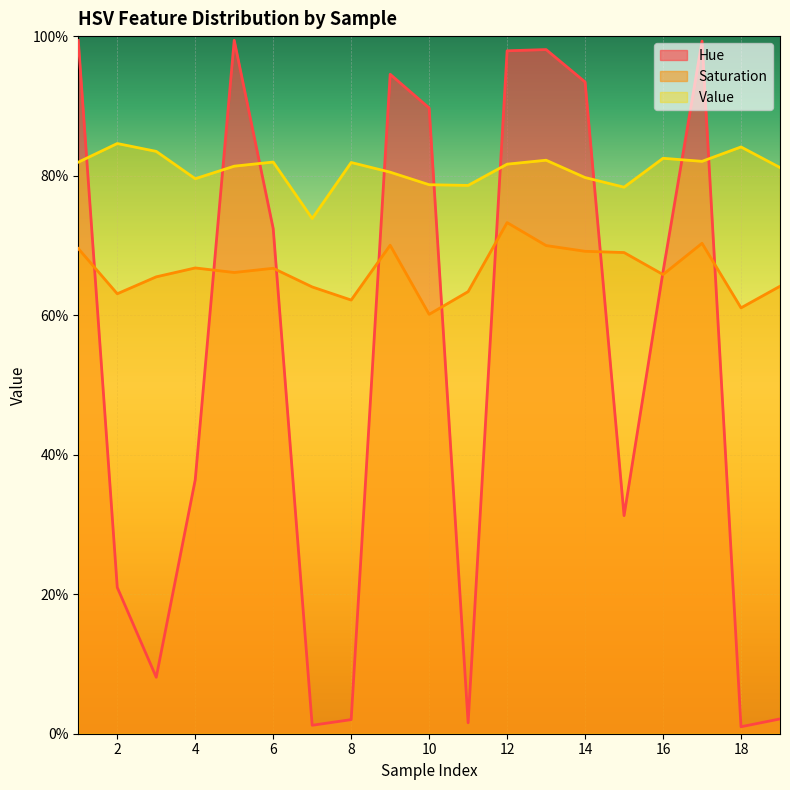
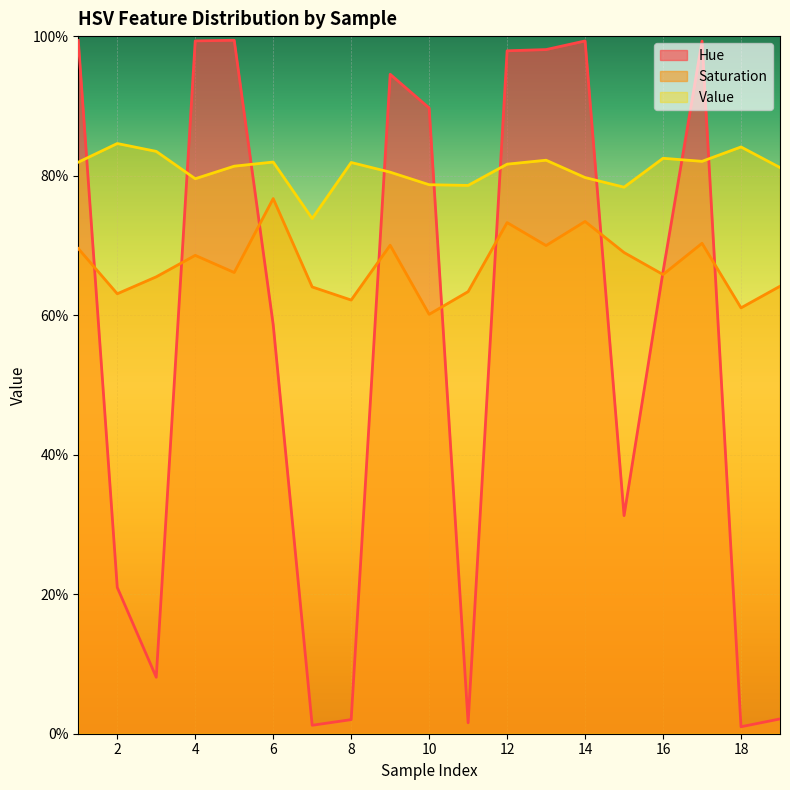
Hue, 4: 36% -> 99%
Saturation, 4: 67% -> 69%
Hue, 6: 72% -> 59%
Saturation, 6: 67% -> 77%
Hue, 14: 93% -> 99%
Saturation, 14: 69% -> 73%
